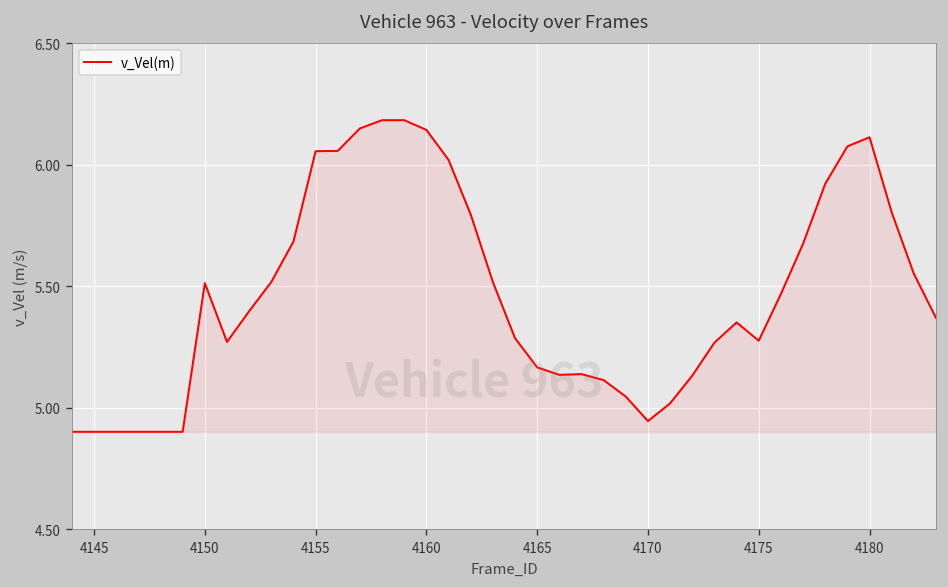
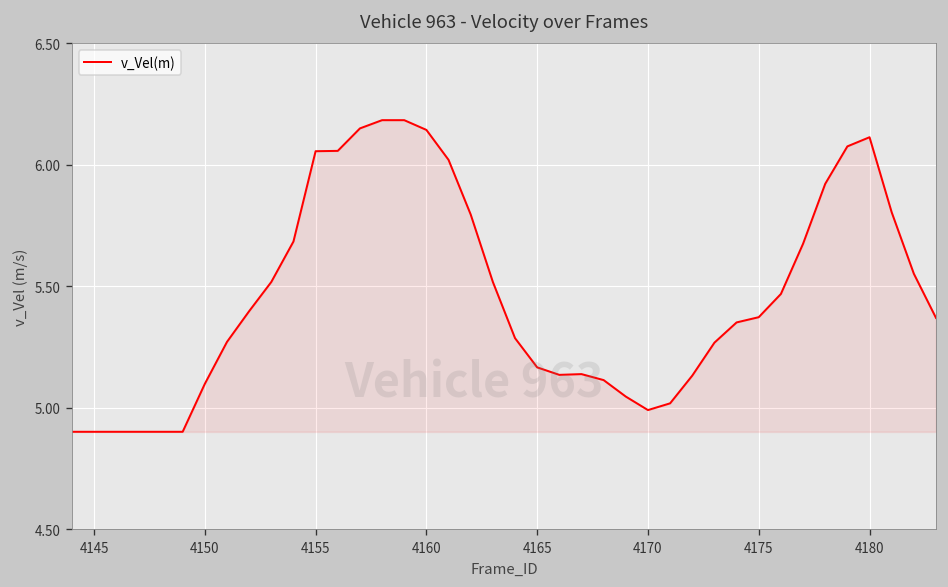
4150: 5.51 -> 5.10
4170: 4.94 -> 4.99
4175: 5.28 -> 5.37
